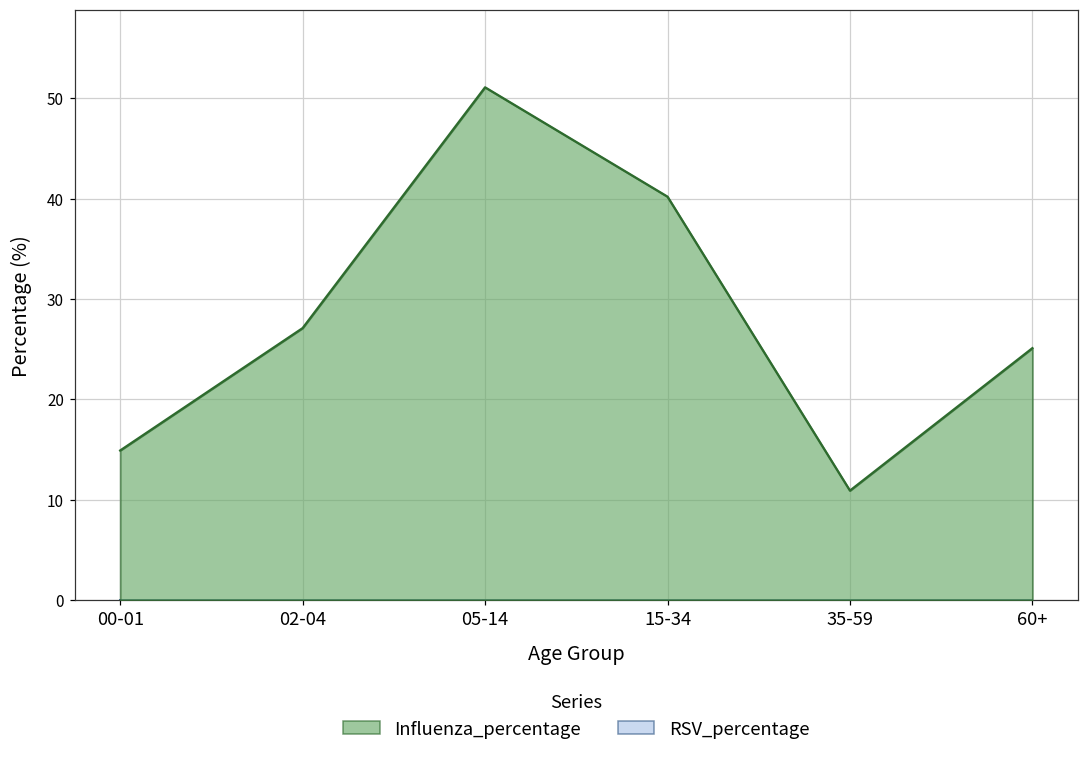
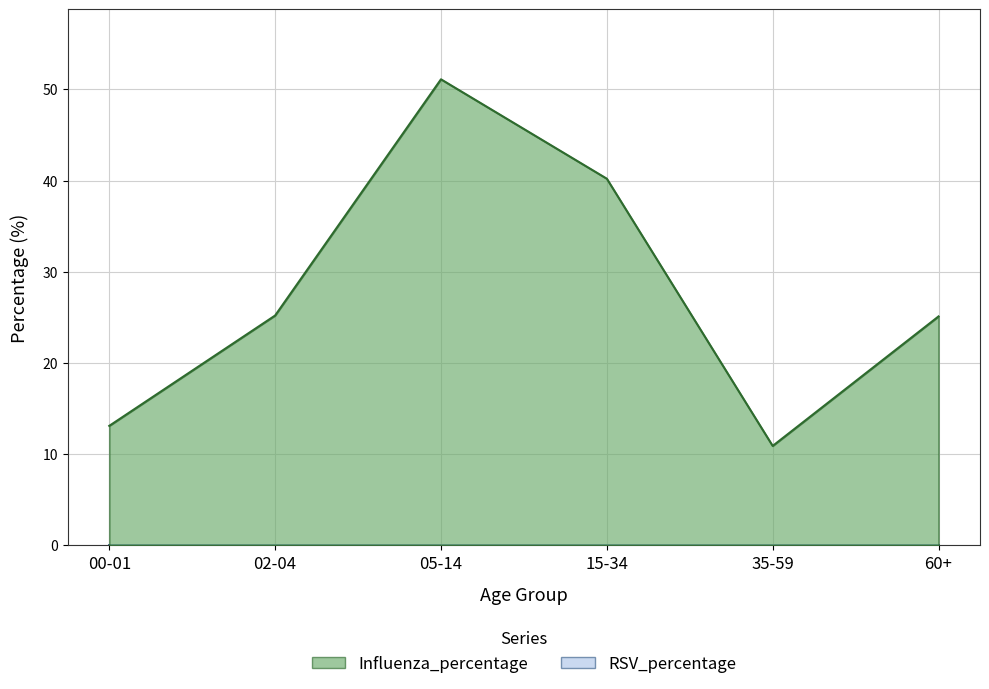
Influenza_percentage, 00-01: 15 -> 13
Influenza_percentage, 02-04: 27 -> 25
